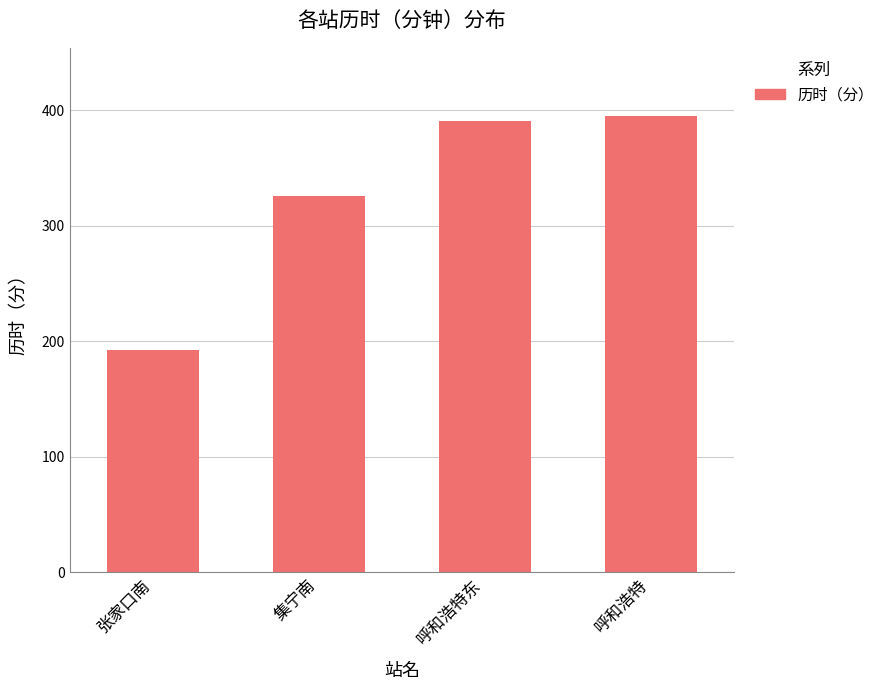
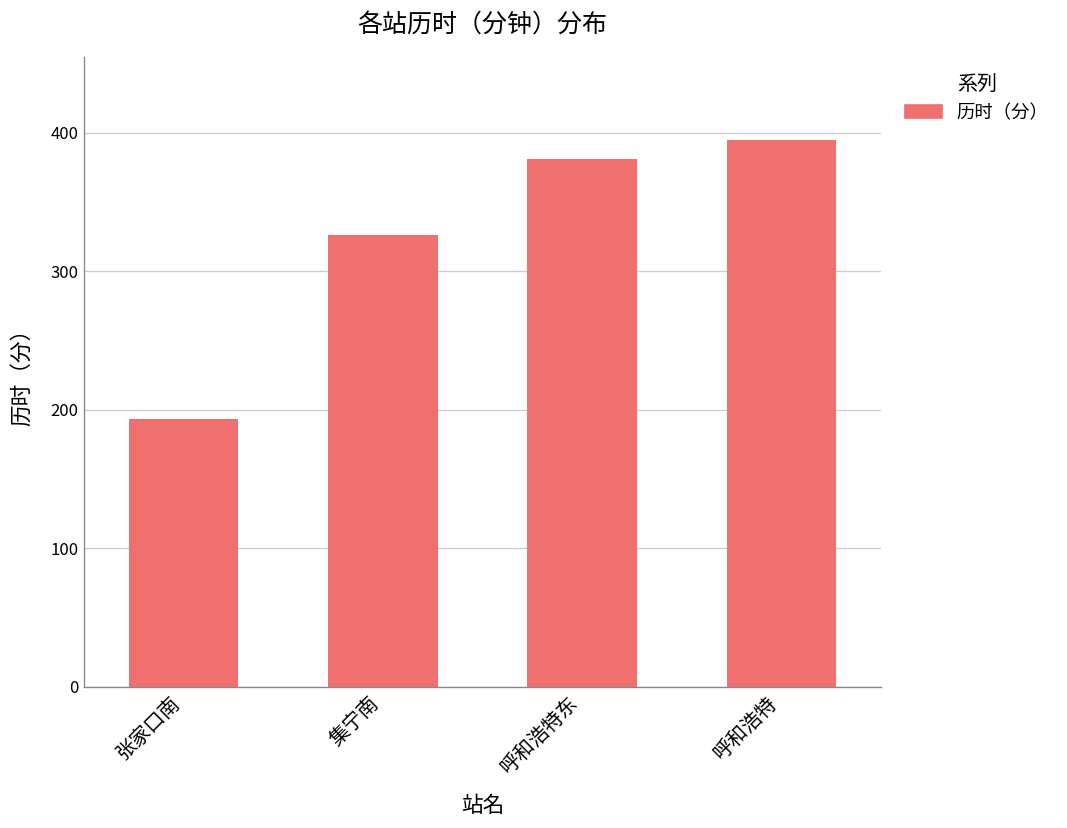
呼和浩特东: 391 -> 381
